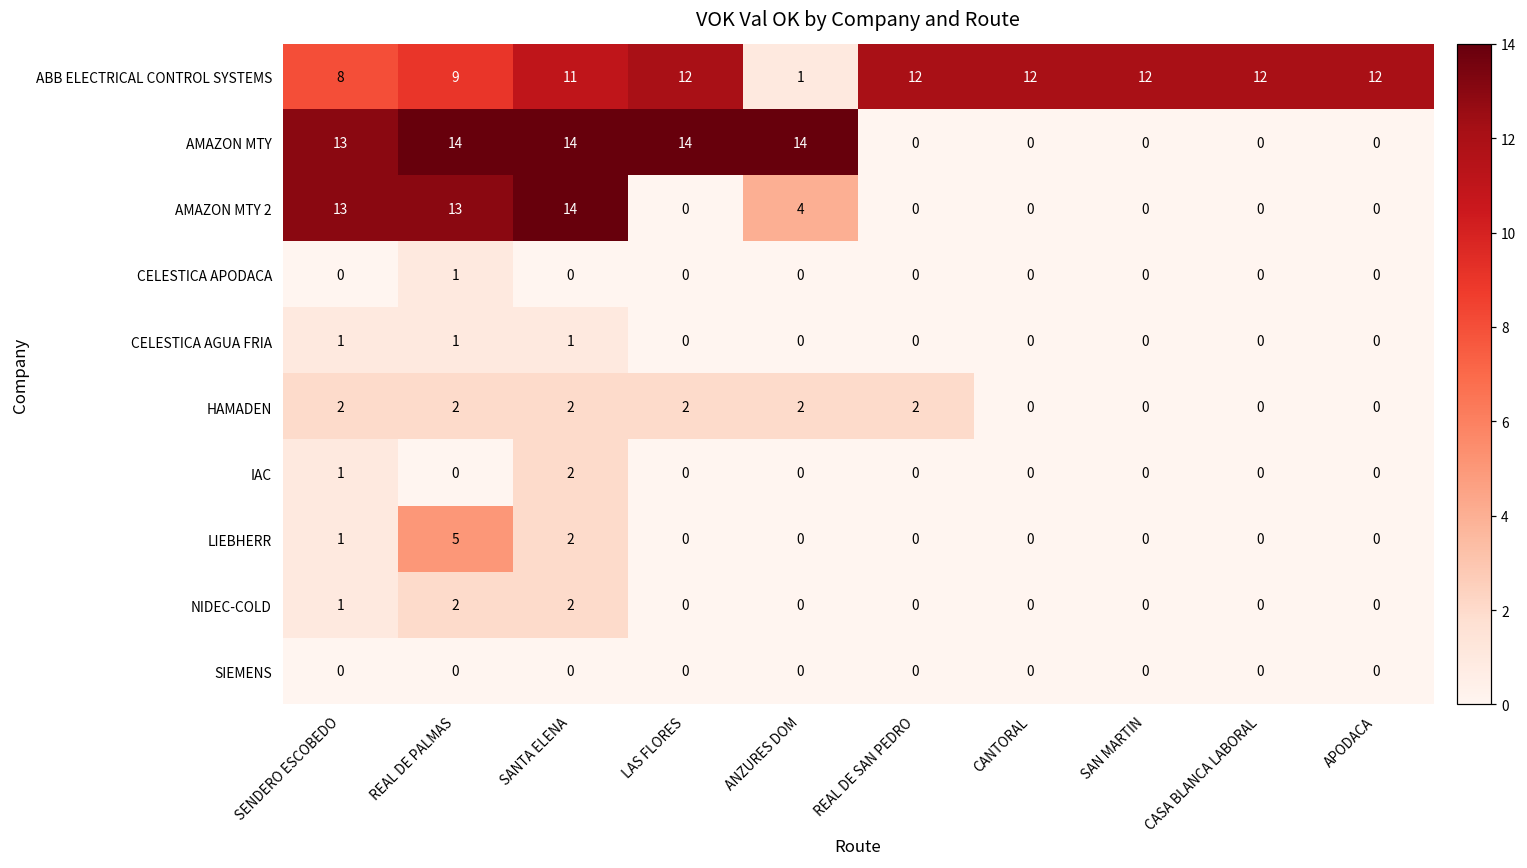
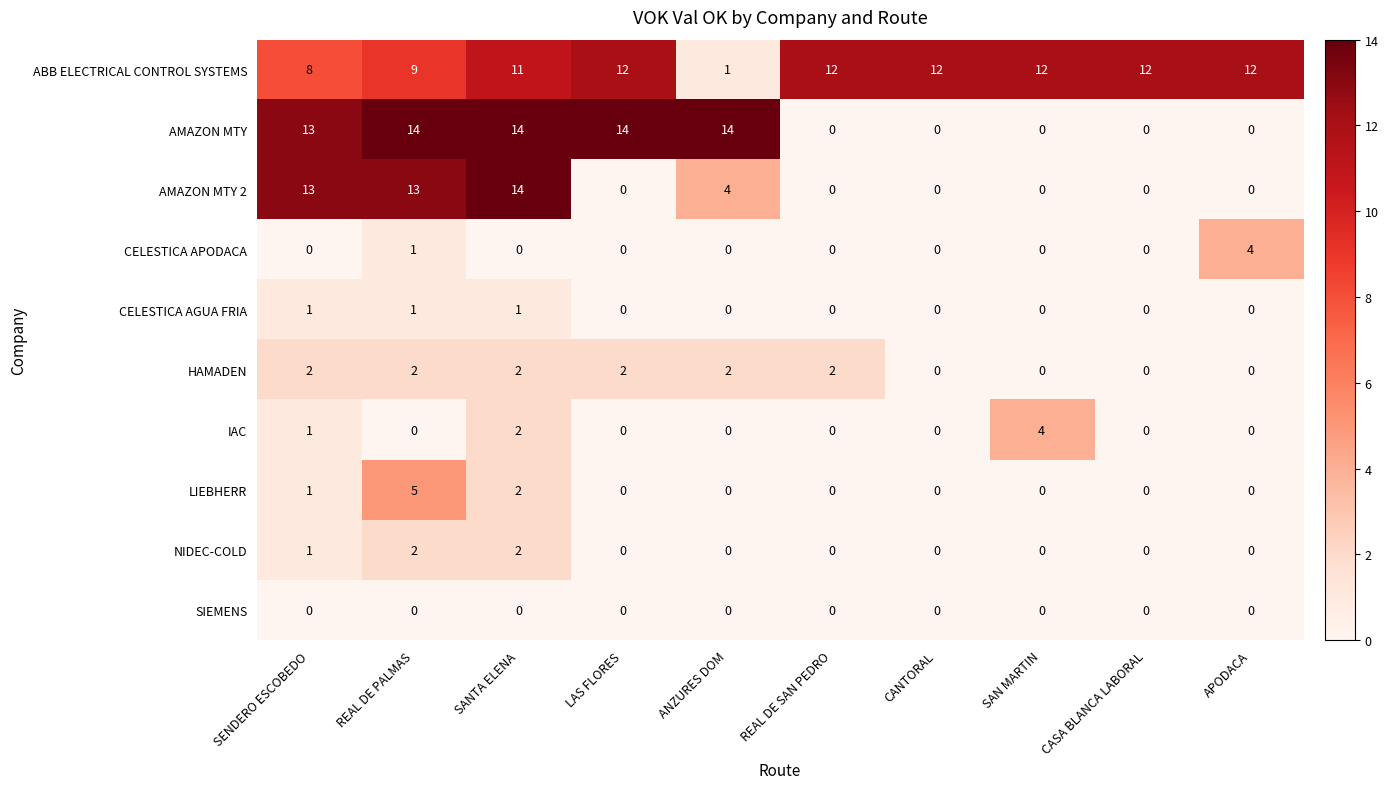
CELESTICA APODACA, APODACA: 0 -> 4
IAC, SAN MARTIN: 0 -> 4
